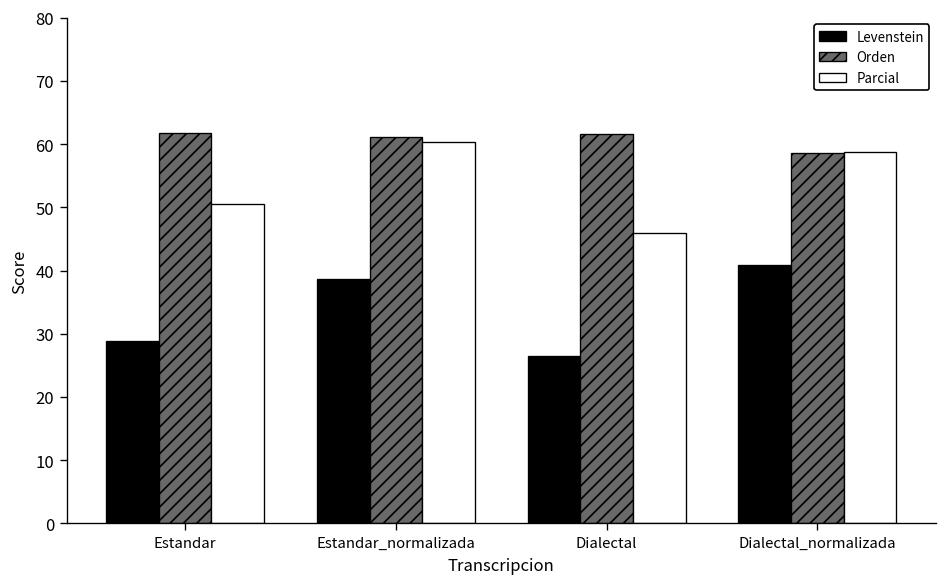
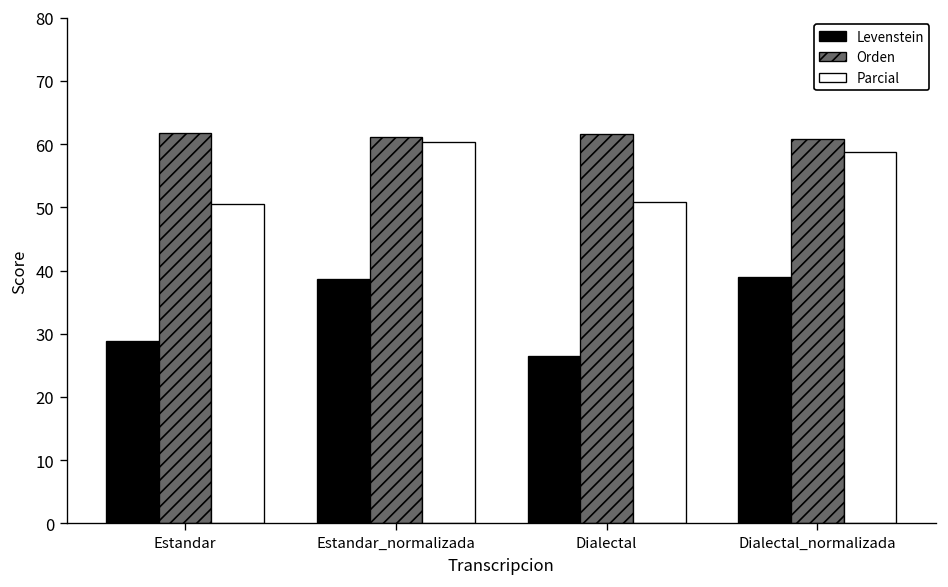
Parcial, Dialectal: 46 -> 51
Levenstein, Dialectal_normalizada: 41 -> 39
Orden, Dialectal_normalizada: 59 -> 61
